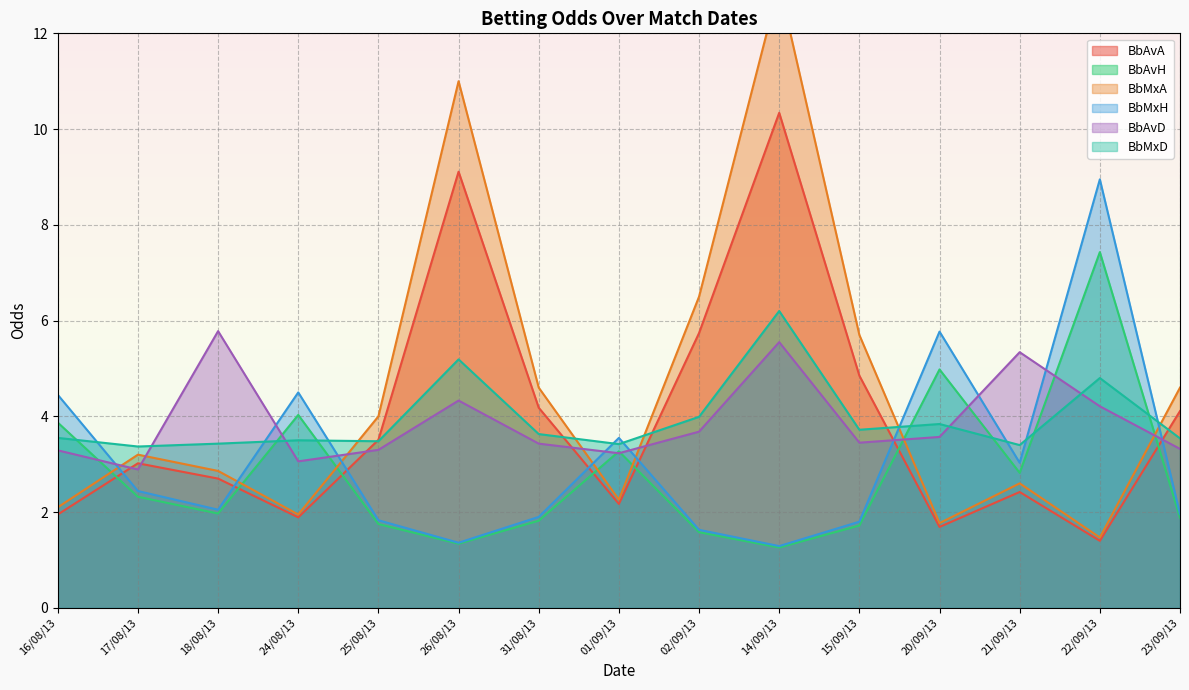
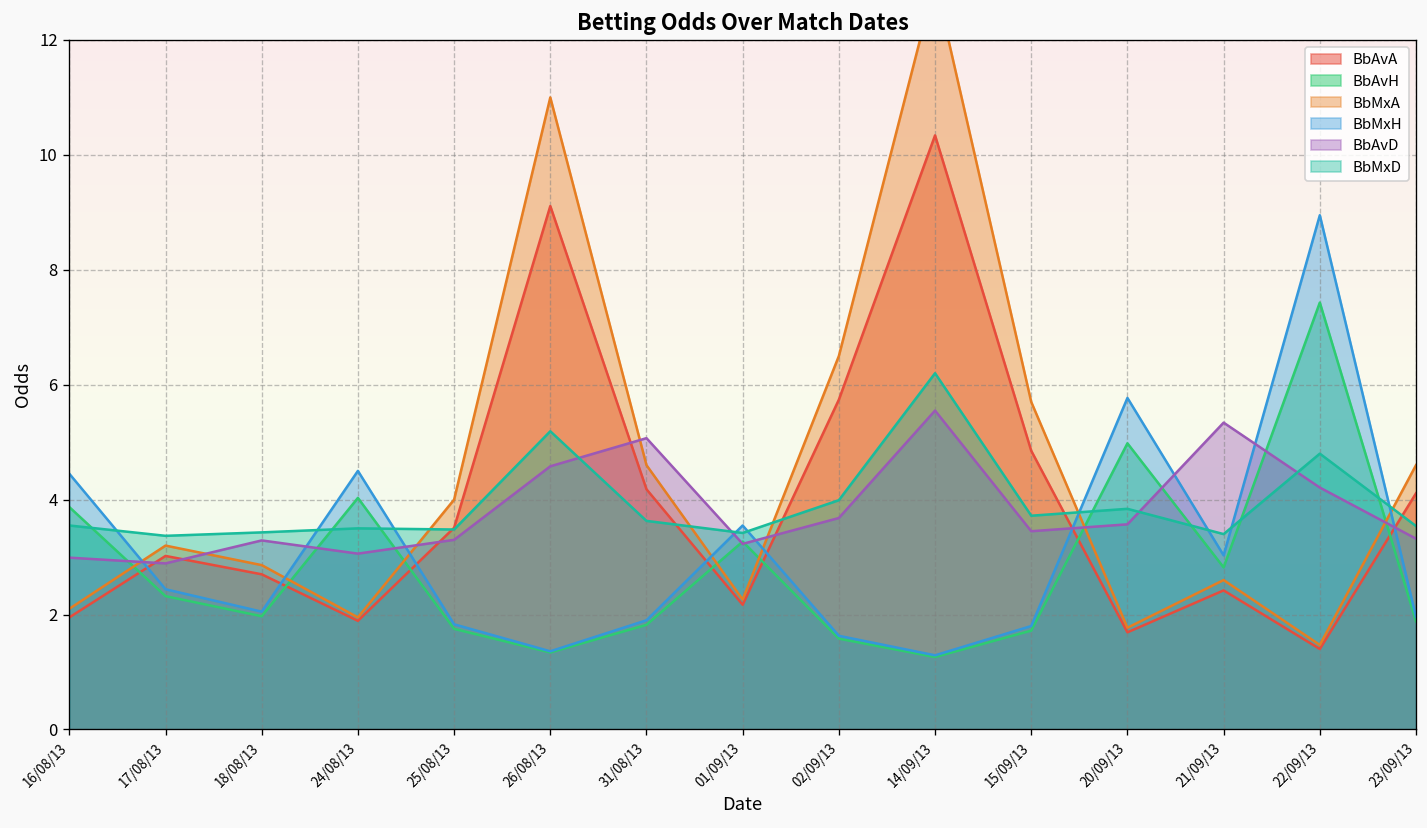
BbAvD, 16/08/13: 3.3 -> 3.0
BbAvD, 18/08/13: 5.8 -> 3.3
BbAvD, 26/08/13: 4.3 -> 4.6
BbAvD, 31/08/13: 3.4 -> 5.1
